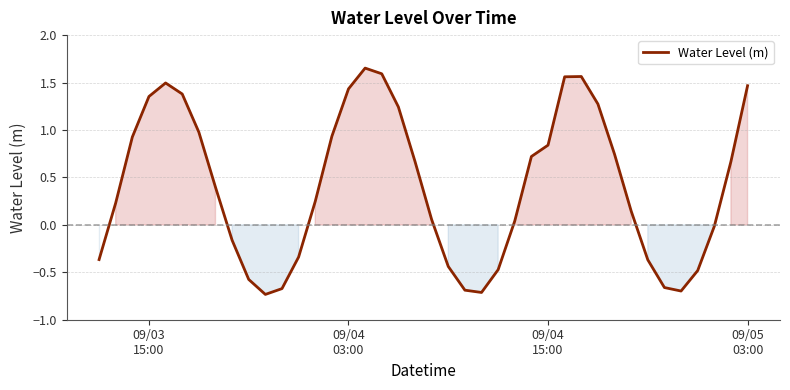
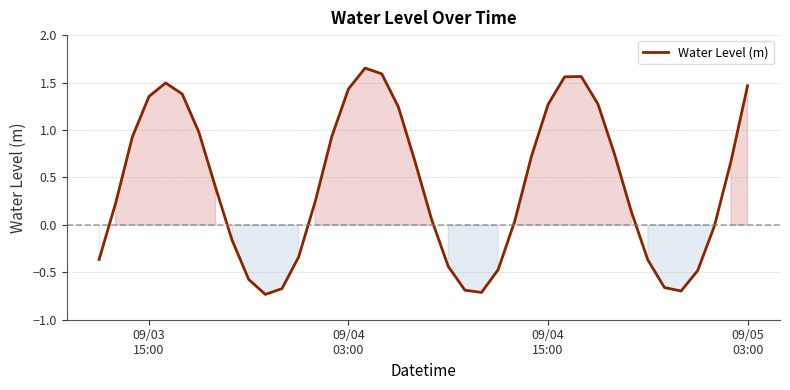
09/04 15:00: 0.8 -> 1.3
